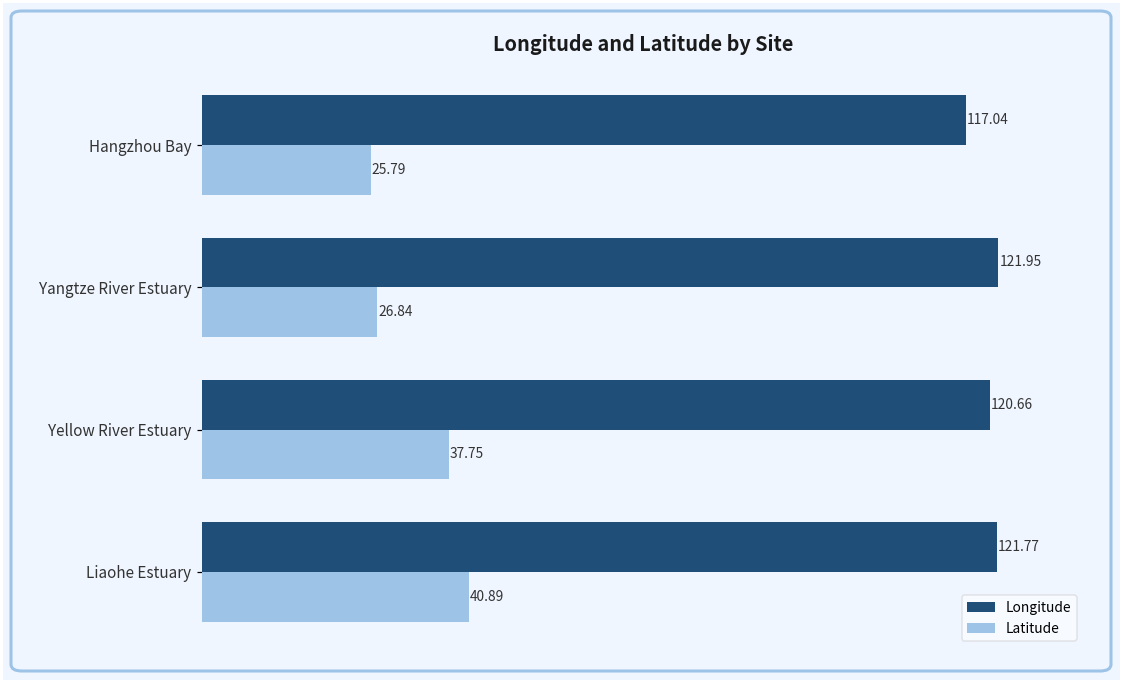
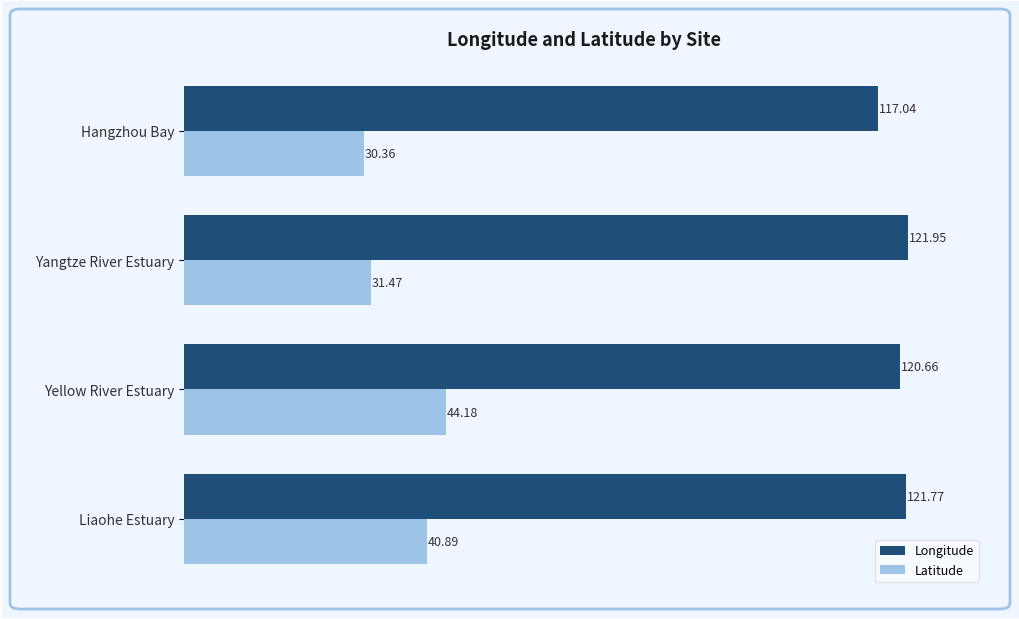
Latitude, Hangzhou Bay: 25.79 -> 30.36
Latitude, Yangtze River Estuary: 26.84 -> 31.47
Latitude, Yellow River Estuary: 37.75 -> 44.18
